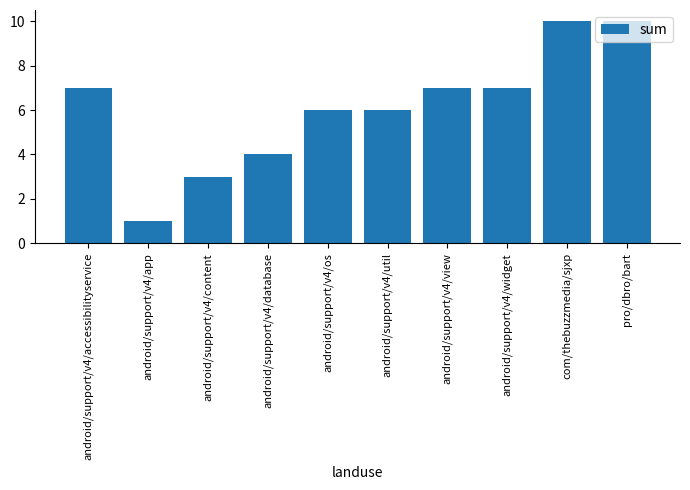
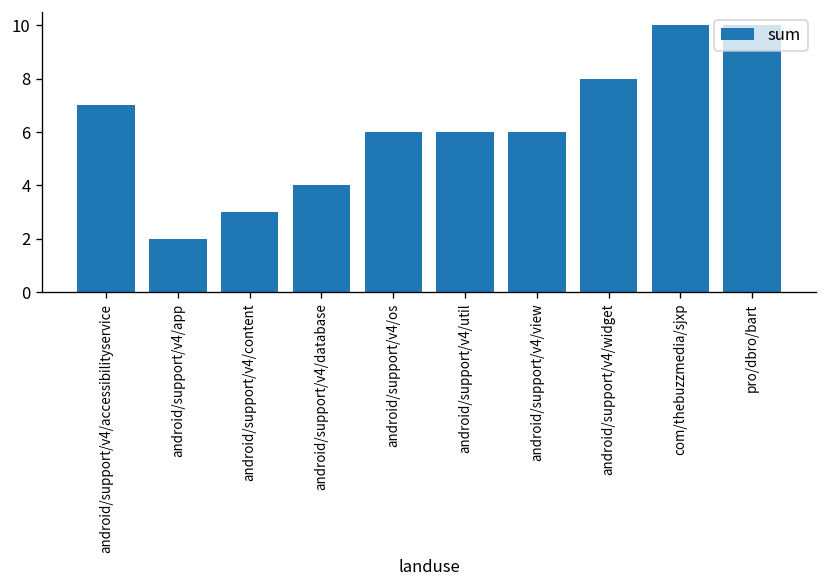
android/support/v4/app: 1 -> 2
android/support/v4/view: 7 -> 6
android/support/v4/widget: 7 -> 8
